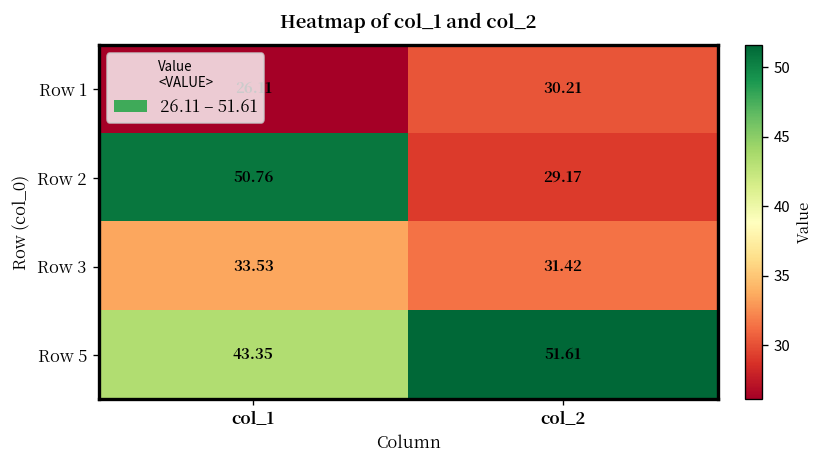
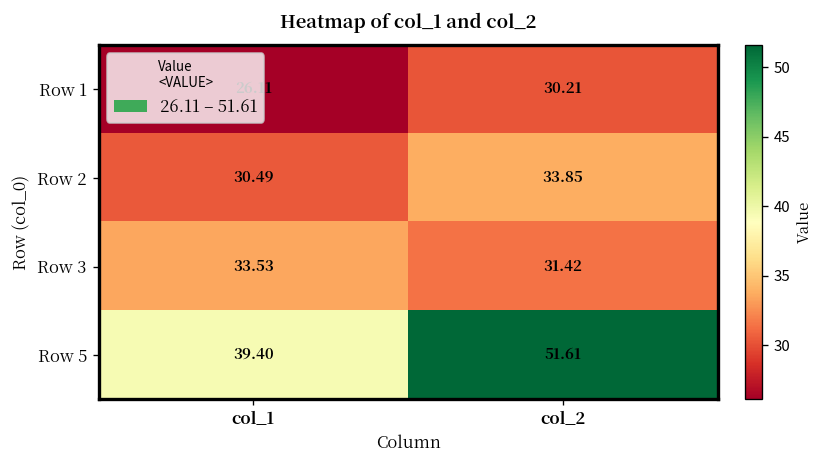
Row 2, col_1: 50.76 -> 30.49
Row 2, col_2: 29.17 -> 33.85
Row 5, col_1: 43.35 -> 39.40
